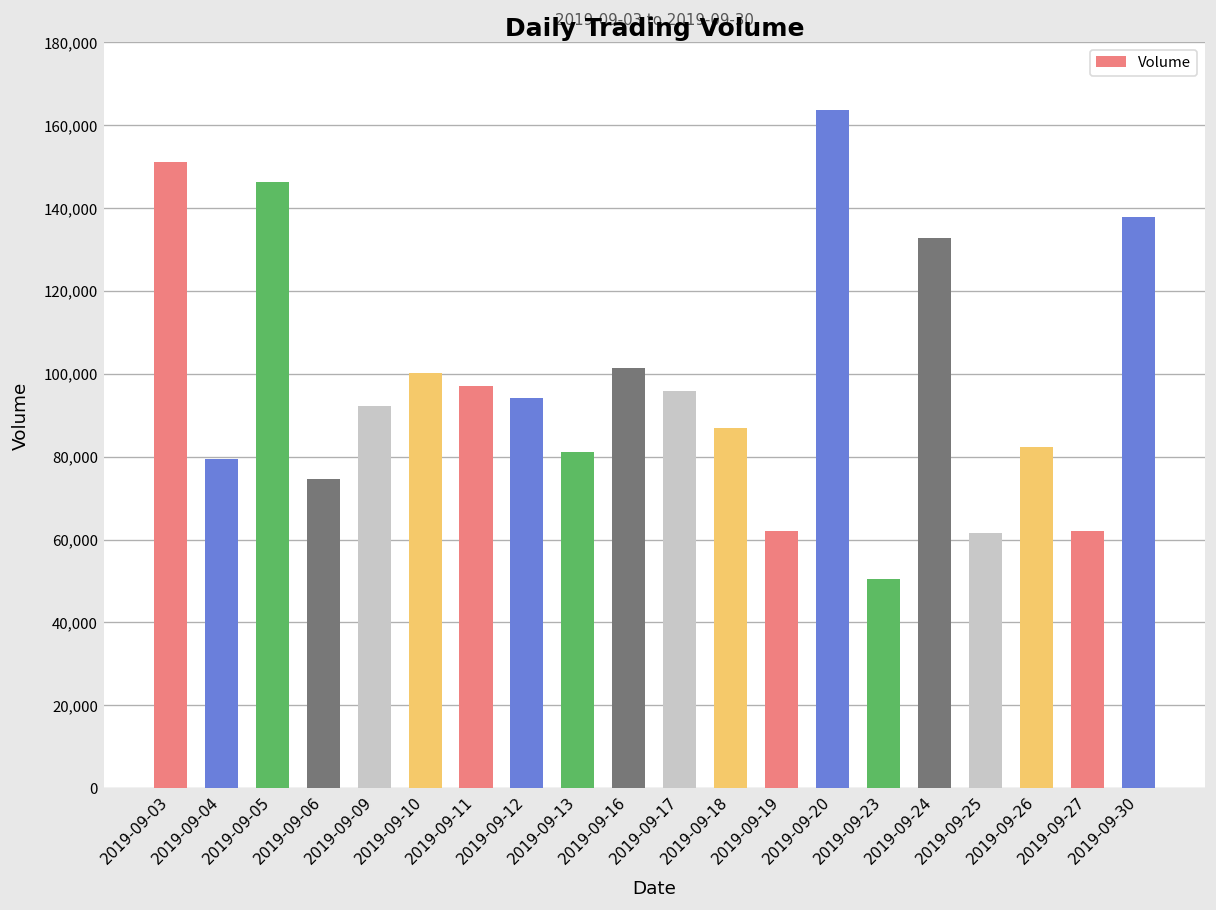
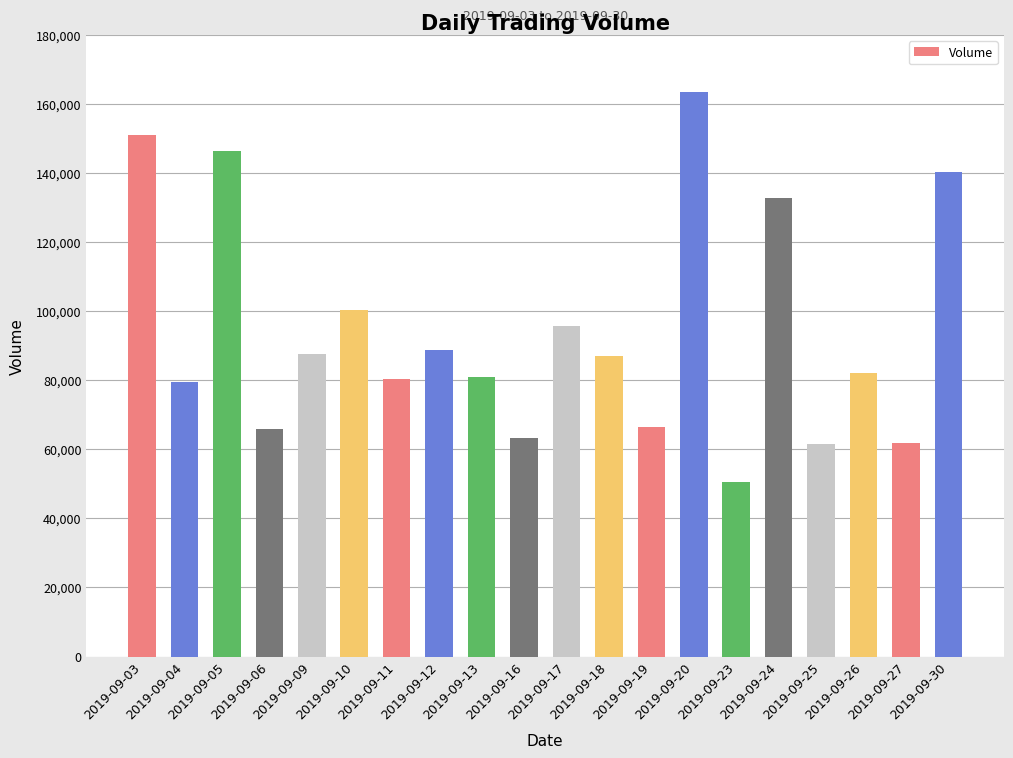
2019-09-06: 75,000 -> 66,000
2019-09-09: 92,000 -> 87,000
2019-09-11: 97,000 -> 80,000
2019-09-12: 94,000 -> 89,000
2019-09-16: 101,000 -> 63,000
2019-09-19: 62,000 -> 66,000
2019-09-30: 138,000 -> 140,000
